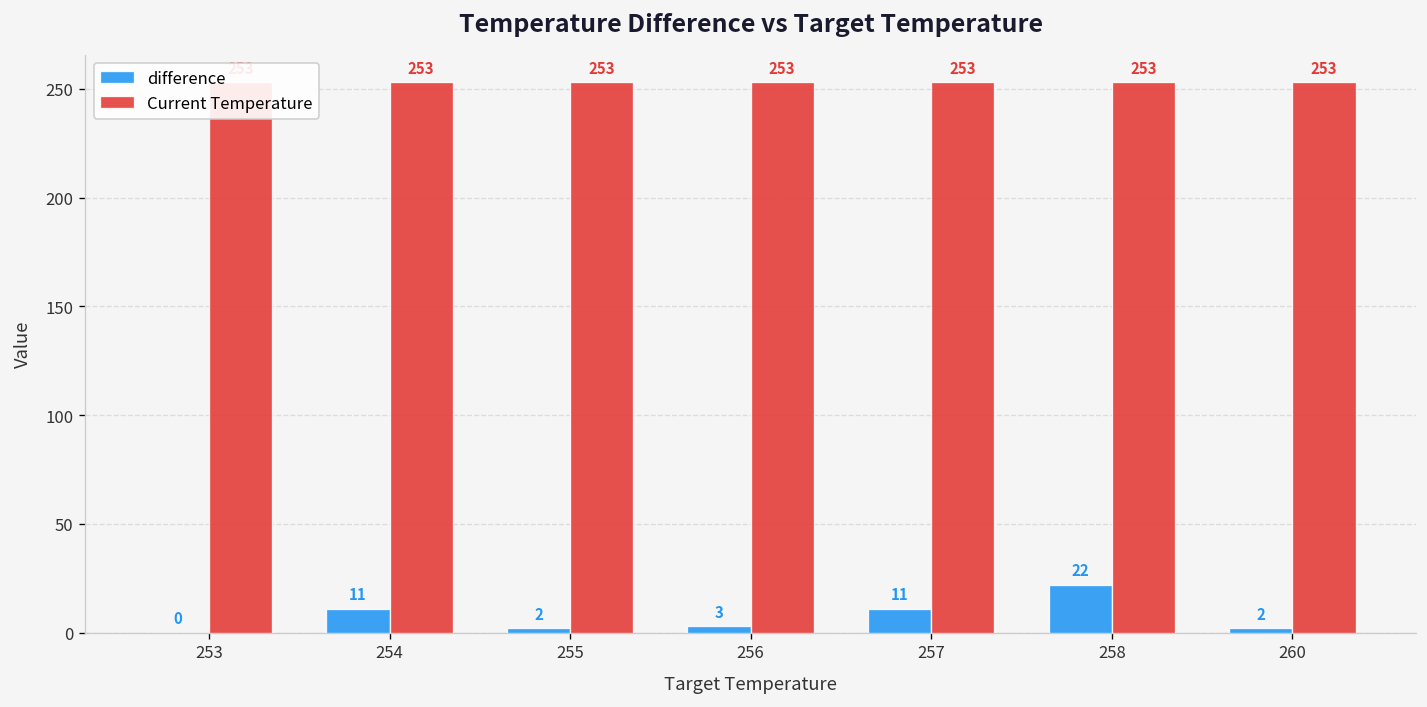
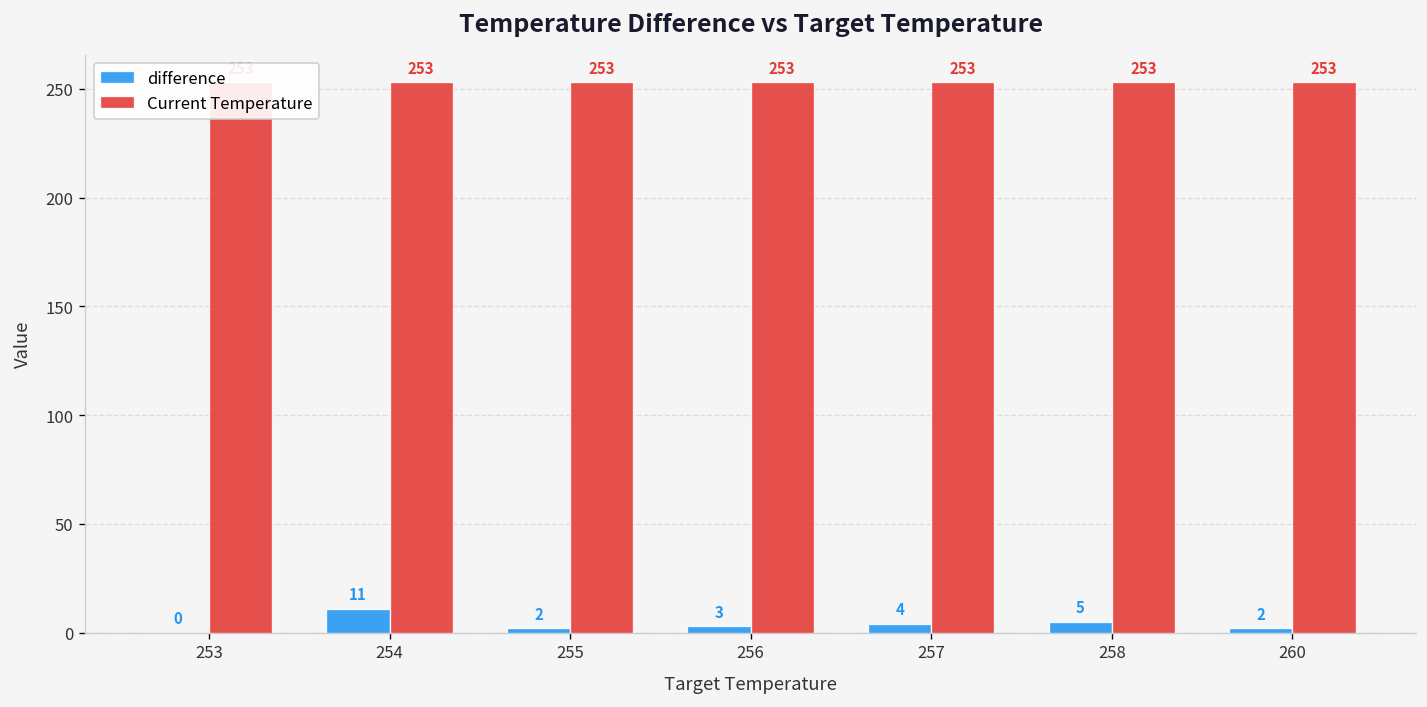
difference, 257: 11 -> 4
difference, 258: 22 -> 5
